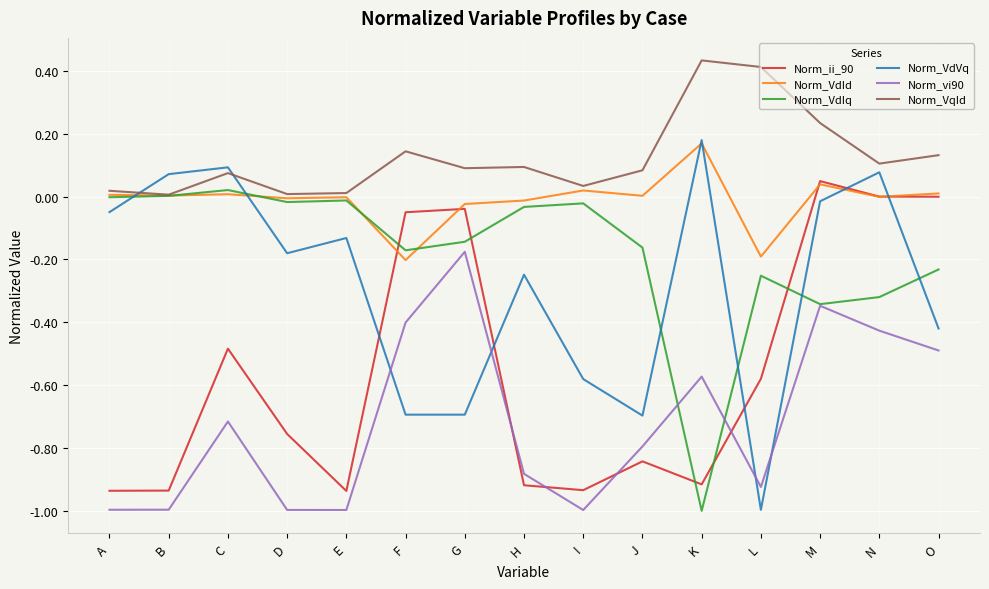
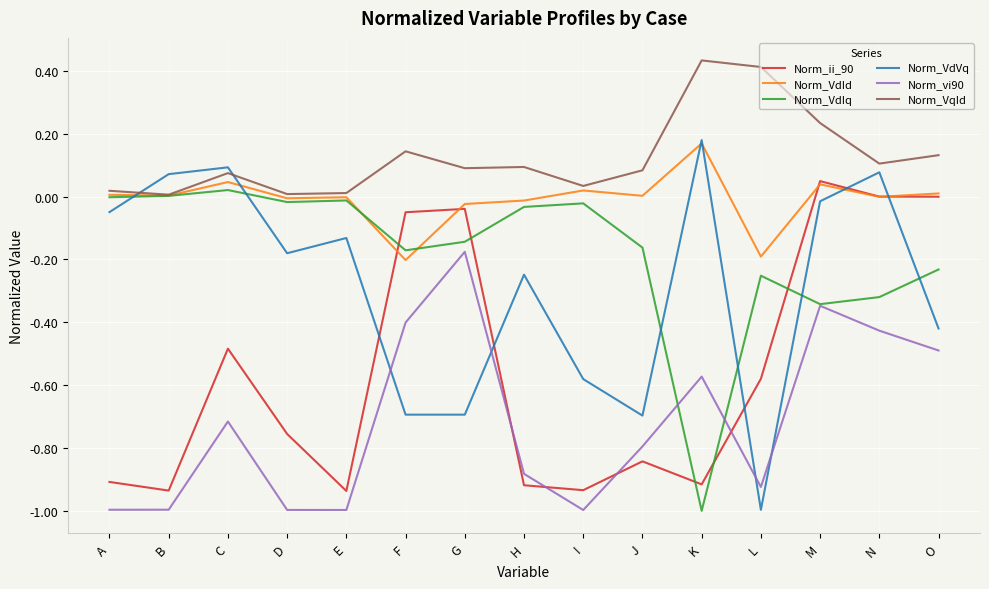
Norm_ii_90, A: -0.94 -> -0.91
Norm_VdId, C: 0.01 -> 0.05
